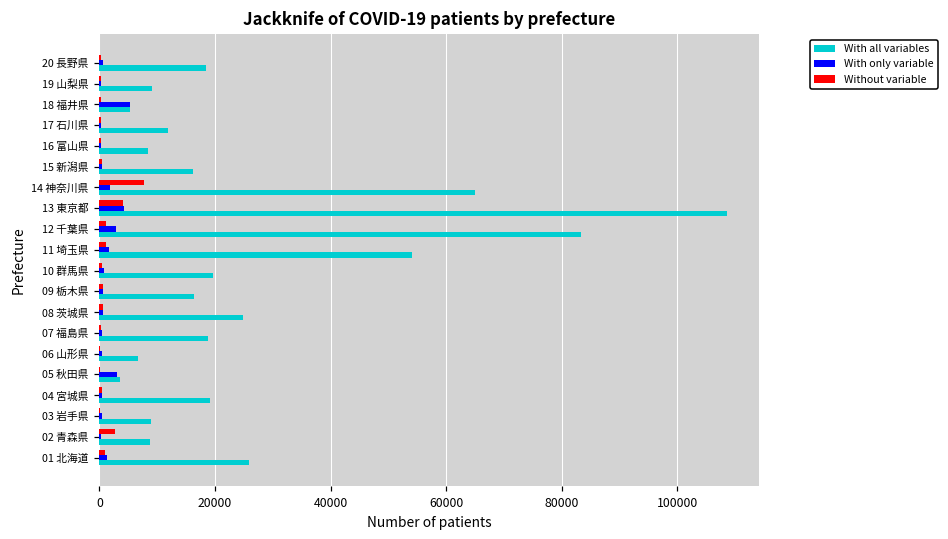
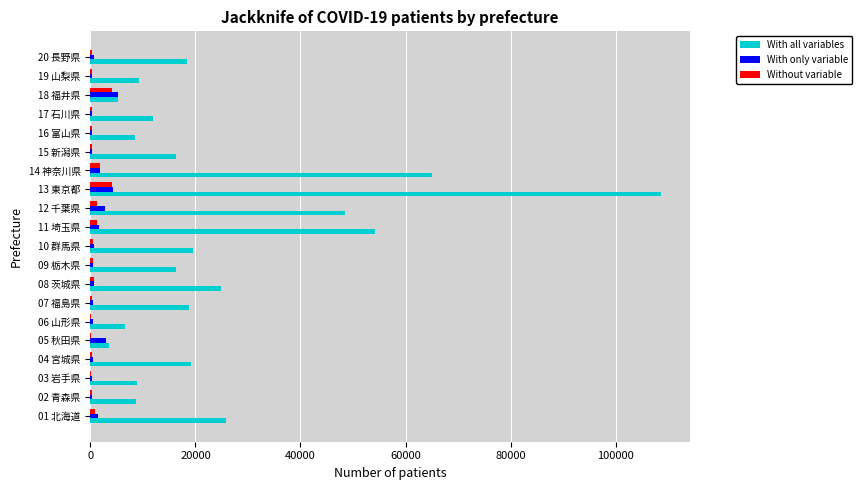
Without variable, 18 福井県: 0 -> 4000
Without variable, 14 神奈川県: 8000 -> 2000
With all variables, 12 千葉県: 83000 -> 49000
Without variable, 02 青森県: 3000 -> 0
